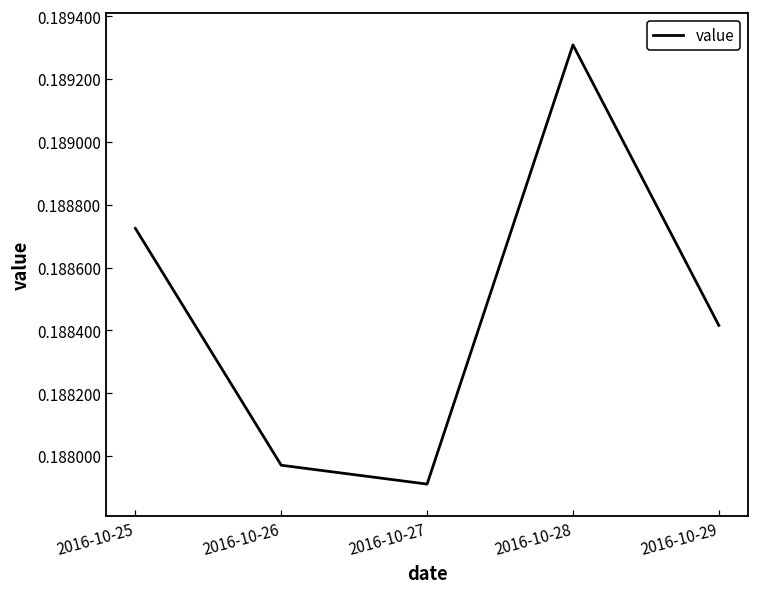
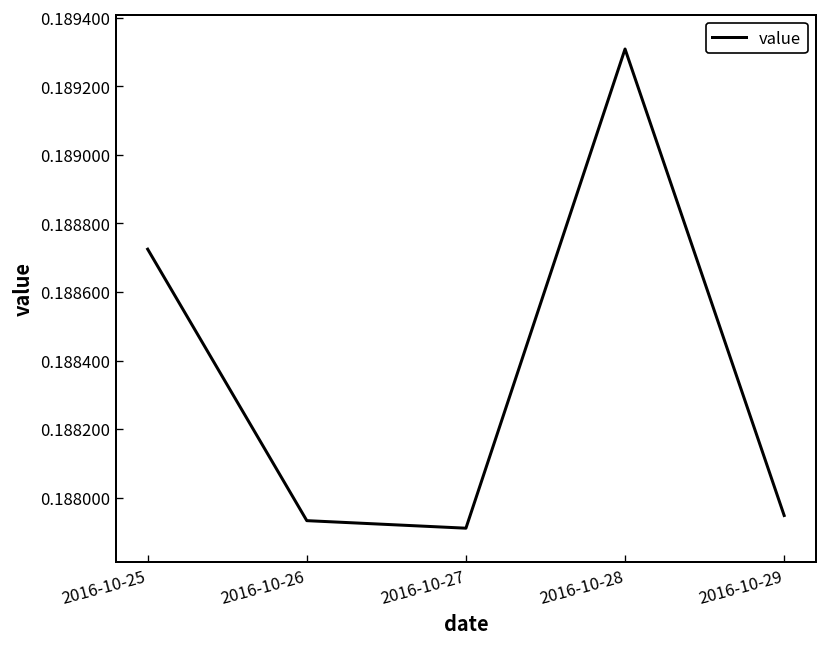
2016-10-26: 0.18797 -> 0.18793
2016-10-29: 0.18842 -> 0.18795
